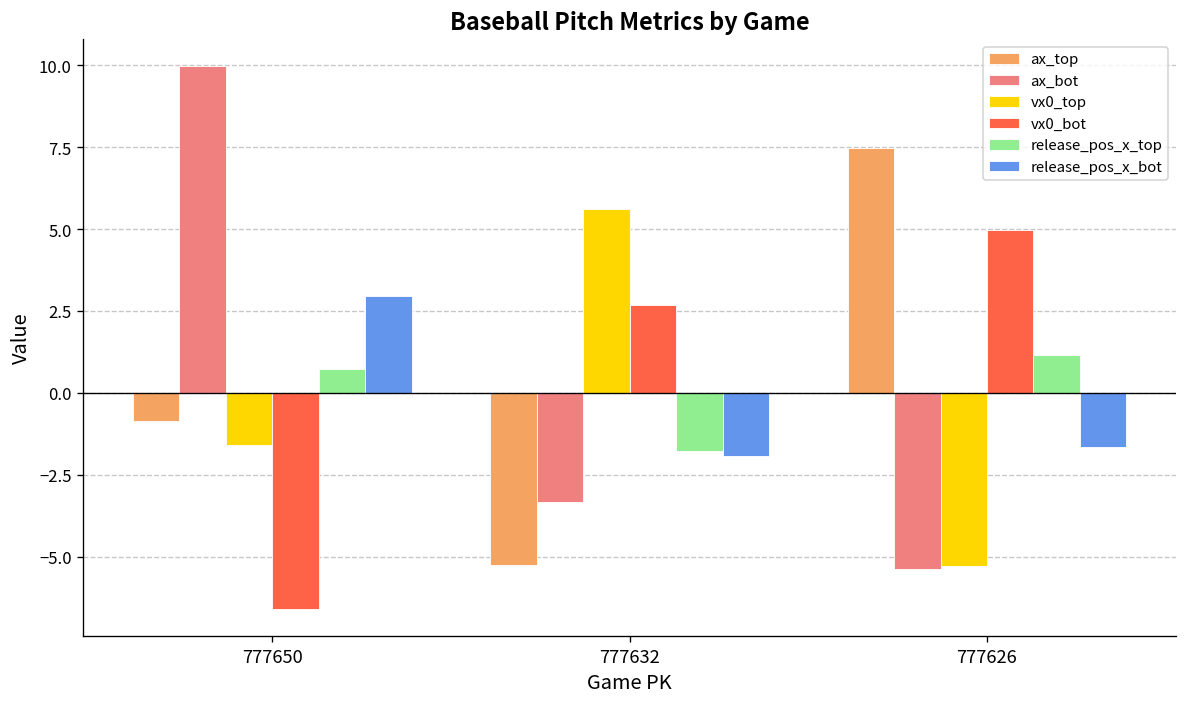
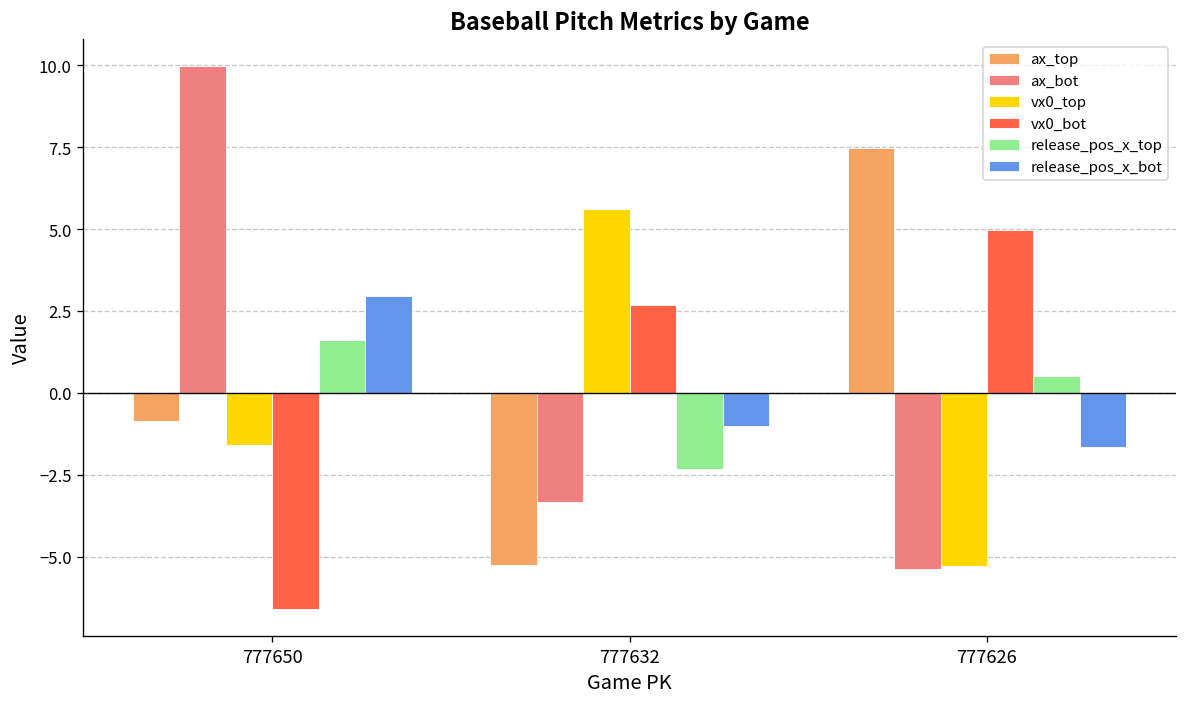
release_pos_x_top, 777650: 0.7 -> 1.6
release_pos_x_top, 777632: -1.8 -> -2.3
release_pos_x_bot, 777632: -1.9 -> -1.0
release_pos_x_top, 777626: 1.2 -> 0.5
